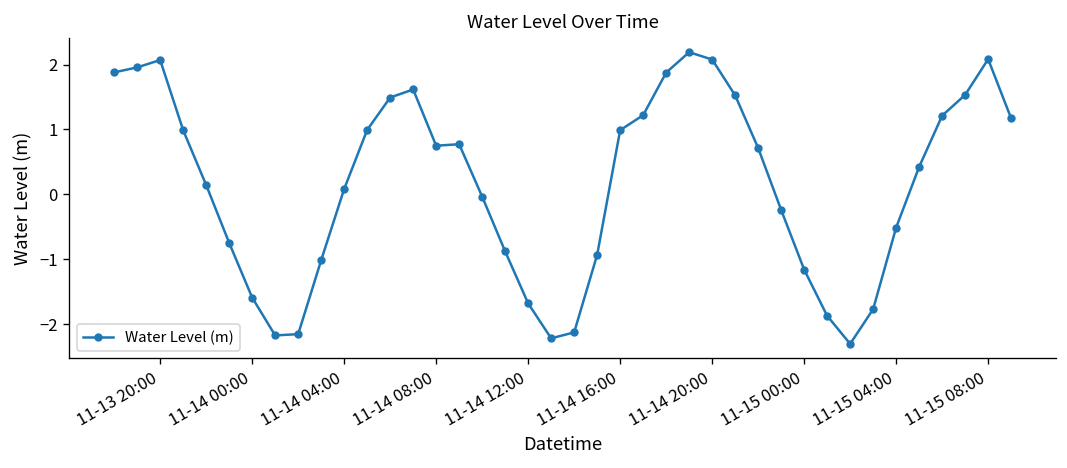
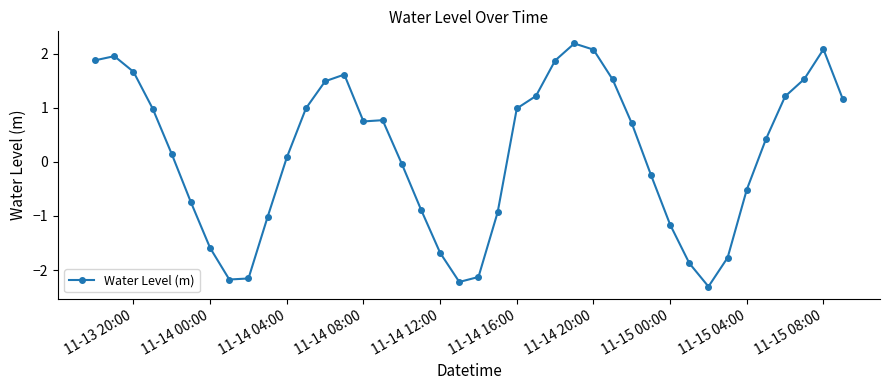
11-13 20:00: 2.1 -> 1.7
